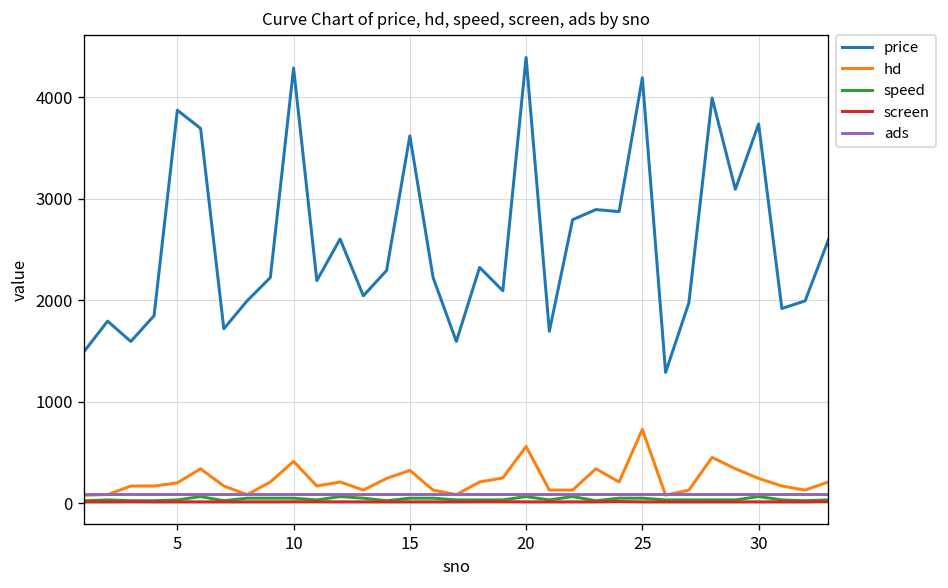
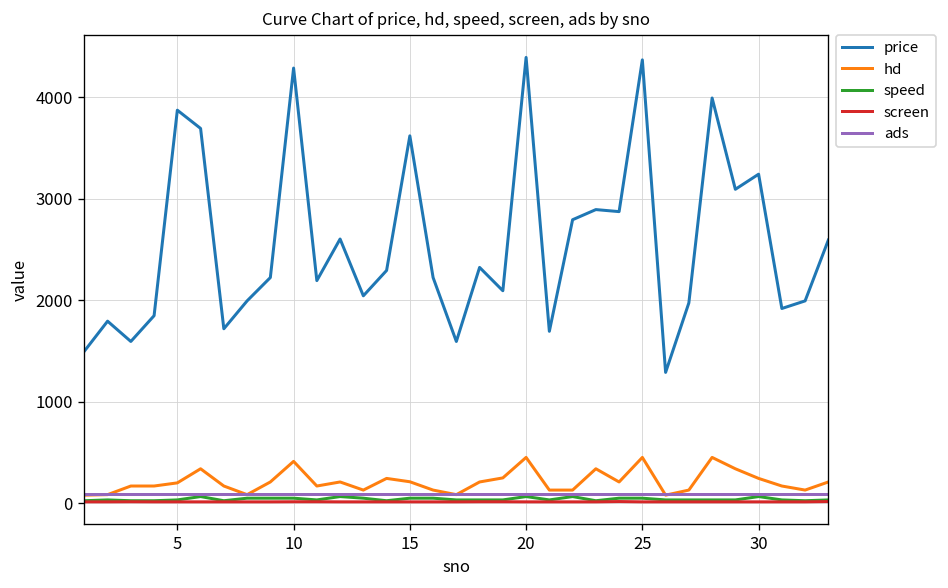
hd, 15: 300 -> 200
hd, 20: 600 -> 500
price, 25: 4200 -> 4400
hd, 25: 700 -> 500
price, 30: 3700 -> 3200
